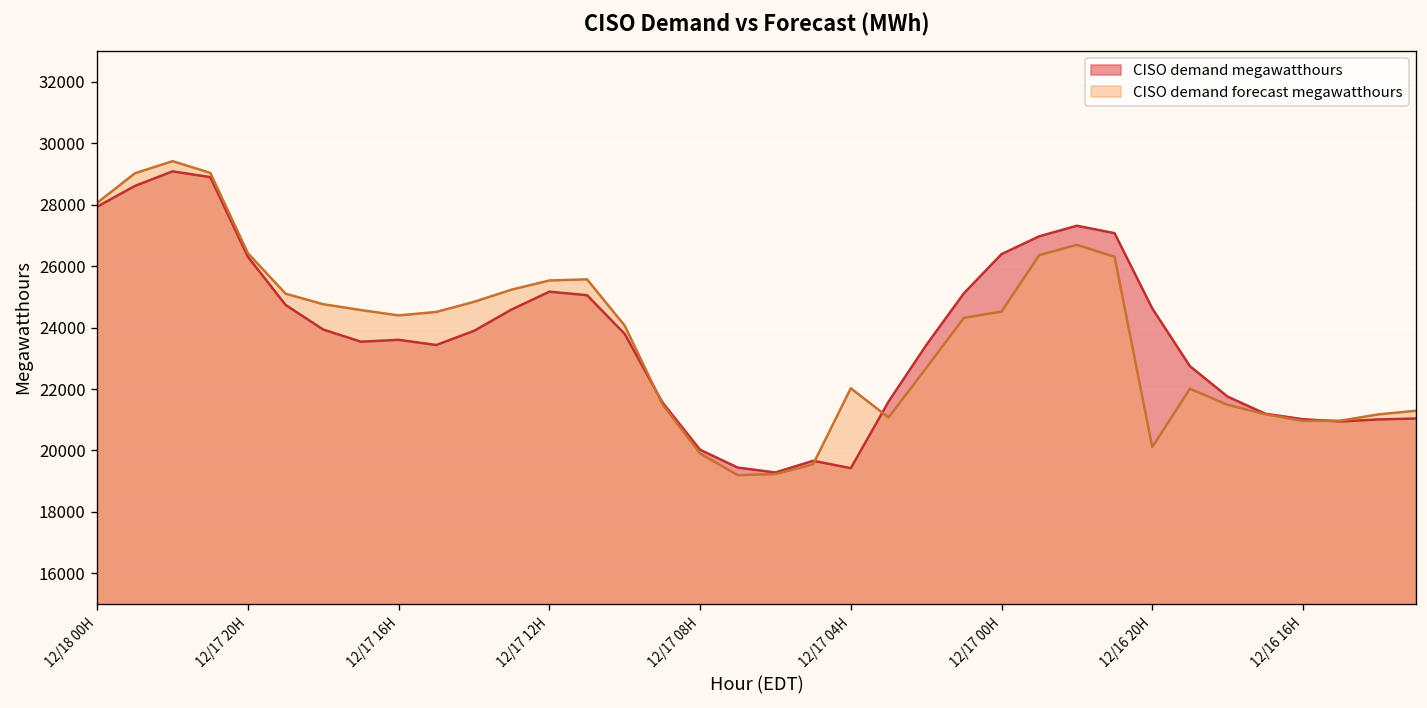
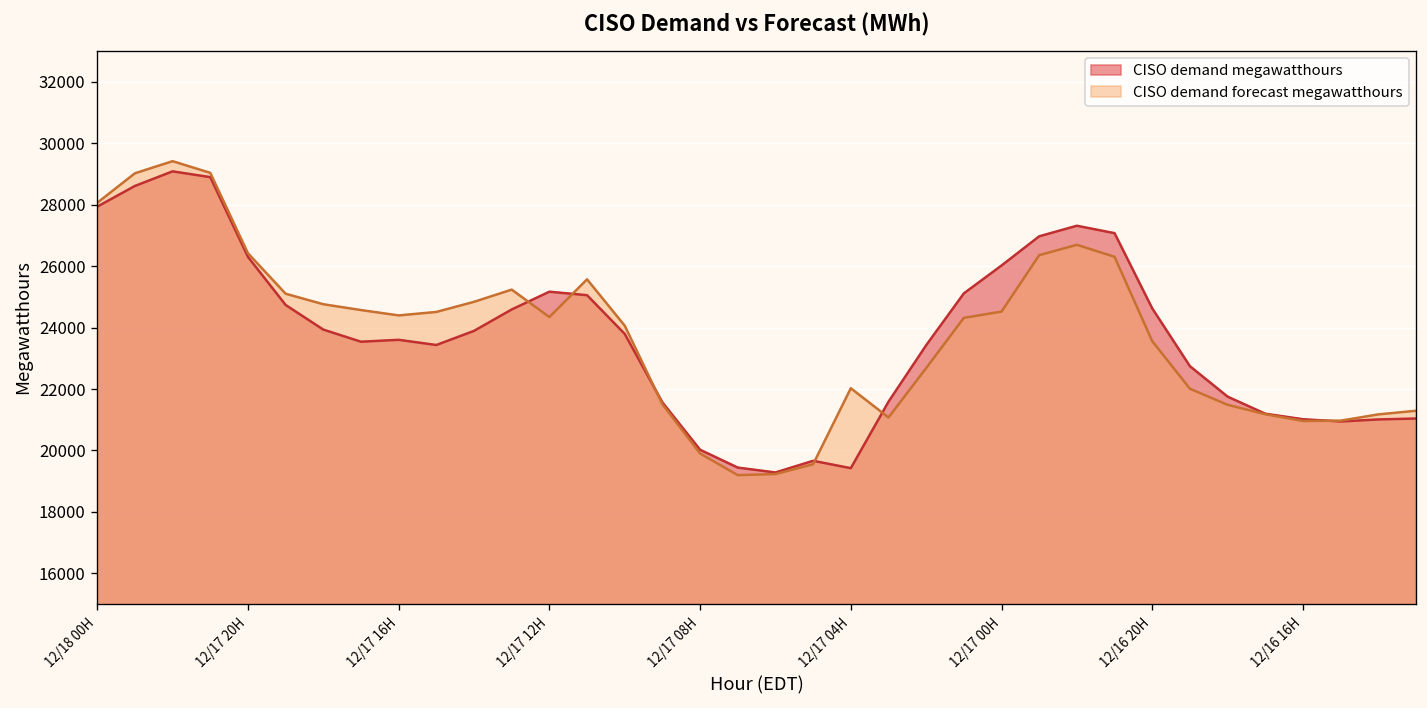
CISO demand forecast megawatthours, 12/17 12H: 25500 -> 24300
CISO demand megawatthours, 12/17 00H: 26400 -> 26000
CISO demand forecast megawatthours, 12/16 20H: 20100 -> 23600
